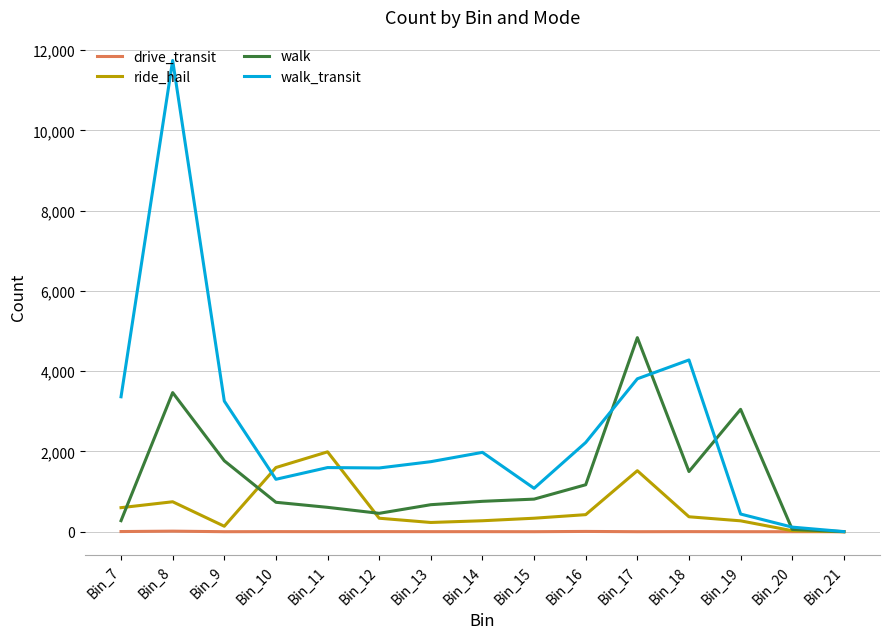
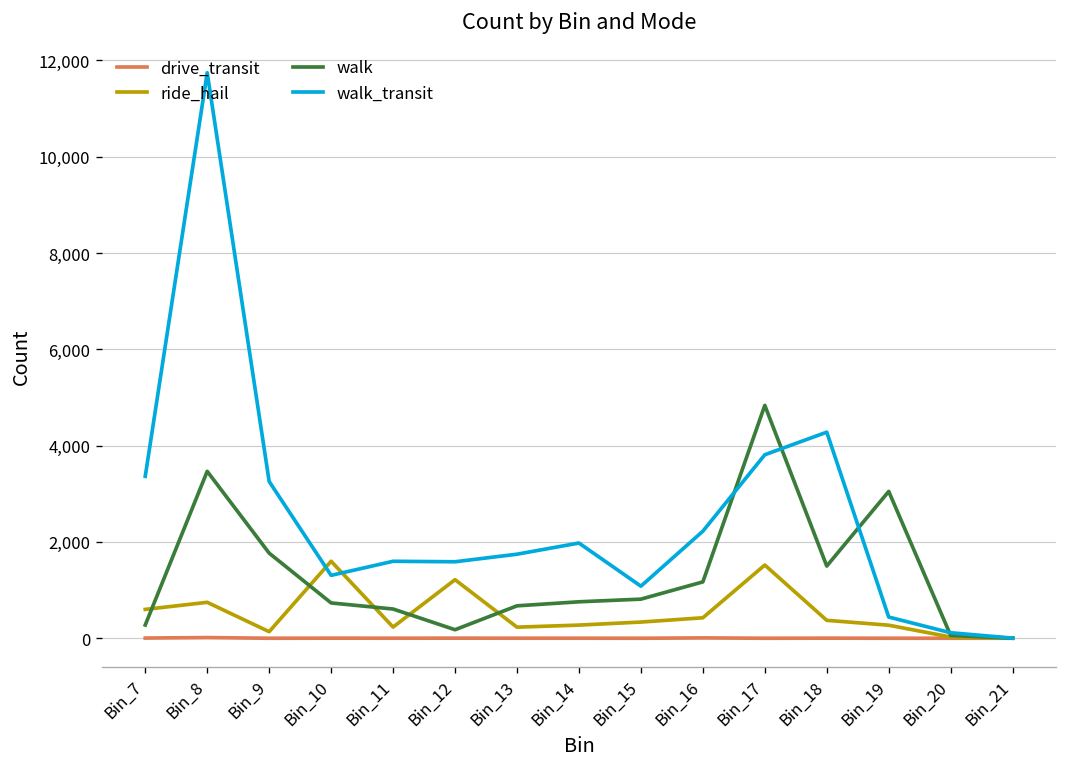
ride_hail, Bin_11: 2,000 -> 200
ride_hail, Bin_12: 300 -> 1,200
walk, Bin_12: 500 -> 200
